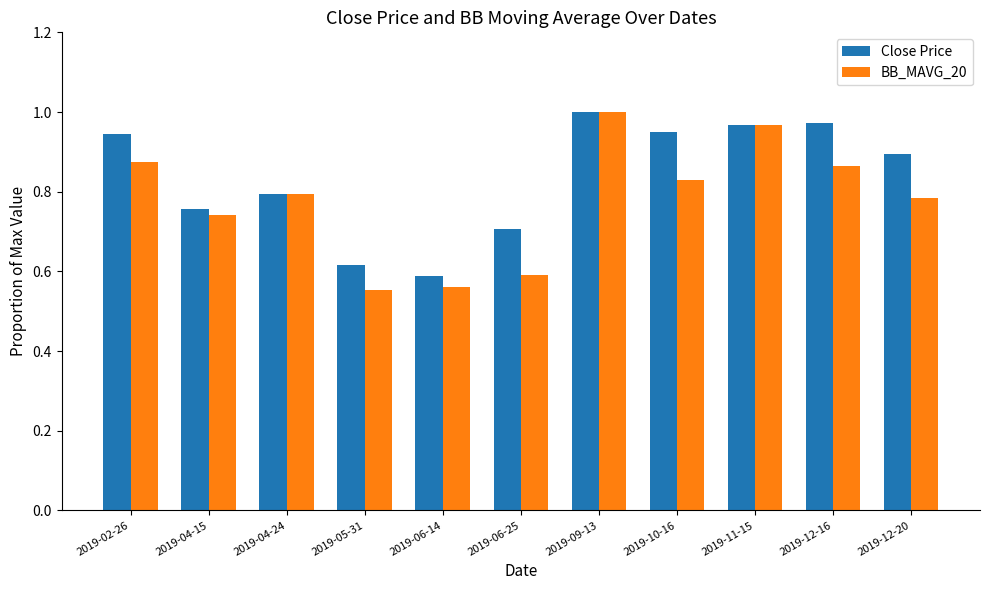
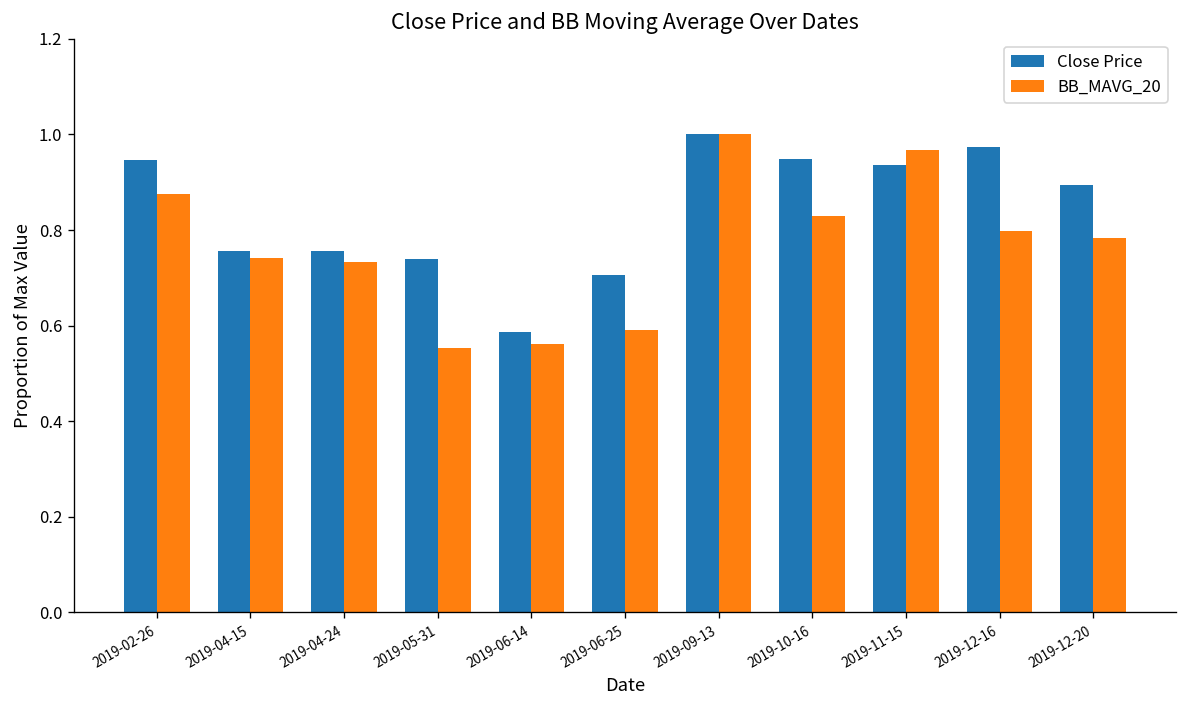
Close Price, 2019-04-24: 0.79 -> 0.76
BB_MAVG_20, 2019-04-24: 0.79 -> 0.73
Close Price, 2019-05-31: 0.62 -> 0.74
Close Price, 2019-11-15: 0.97 -> 0.94
BB_MAVG_20, 2019-12-16: 0.87 -> 0.80
